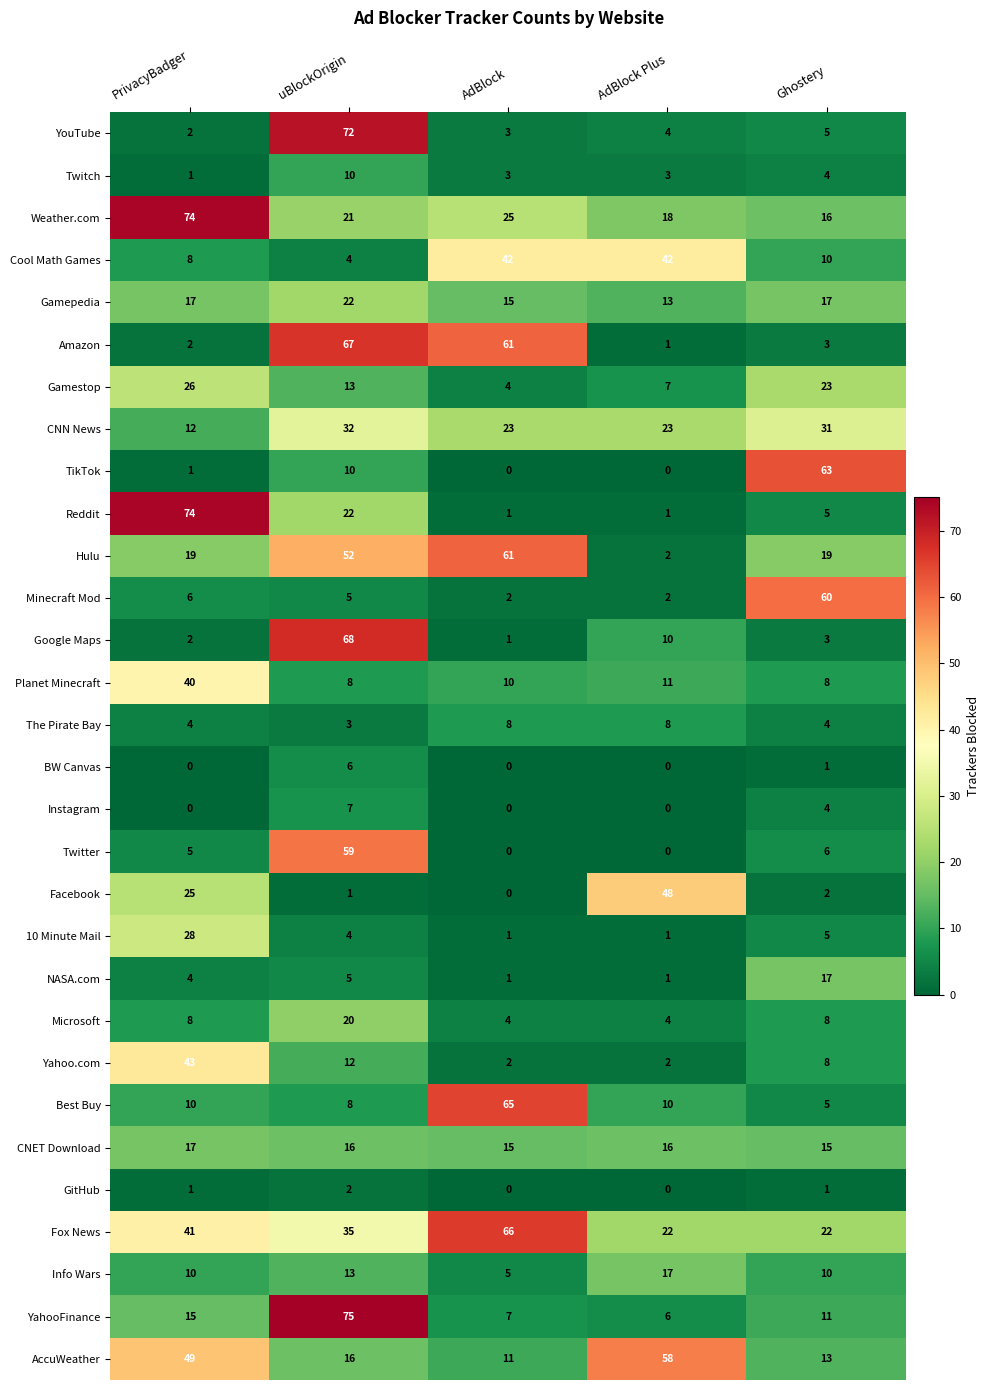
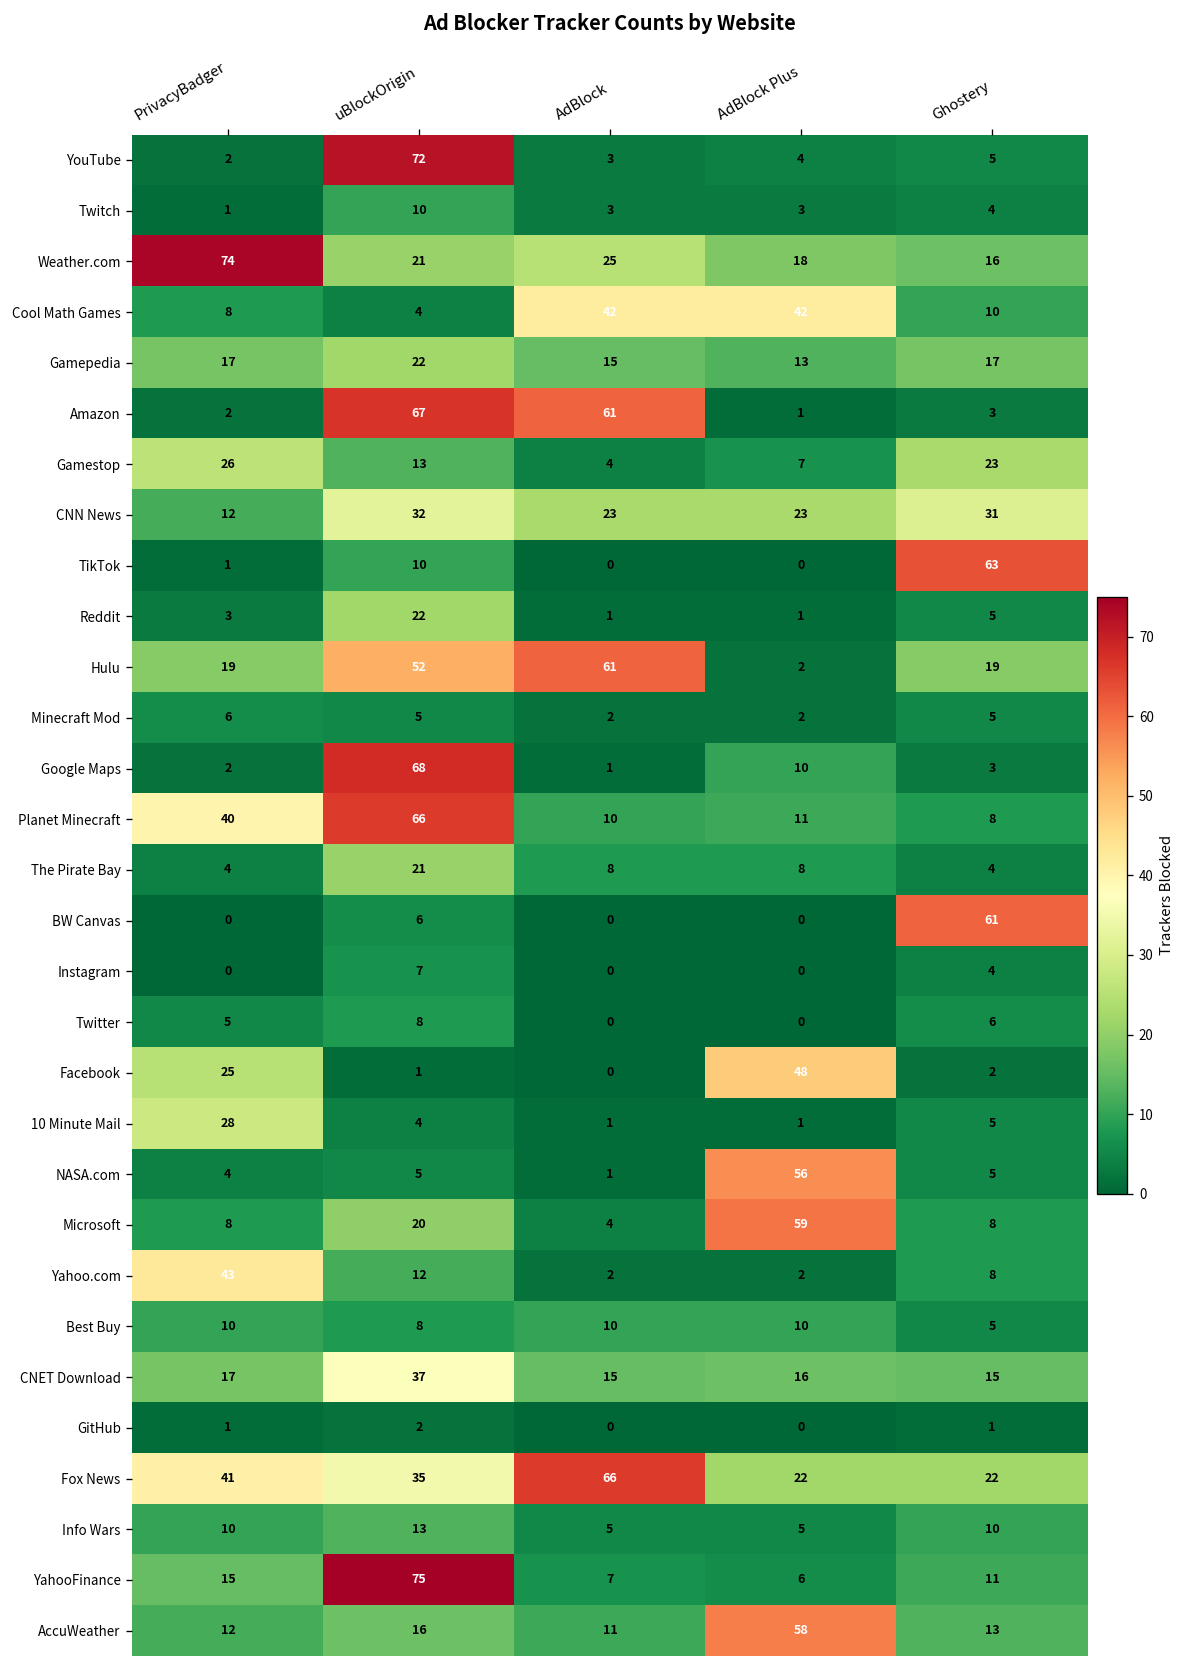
Reddit, PrivacyBadger: 74 -> 3
Minecraft Mod, Ghostery: 60 -> 5
Planet Minecraft, uBlockOrigin: 8 -> 66
The Pirate Bay, uBlockOrigin: 3 -> 21
BW Canvas, Ghostery: 1 -> 61
Twitter, uBlockOrigin: 59 -> 8
NASA.com, AdBlock Plus: 1 -> 56
NASA.com, Ghostery: 17 -> 5
Microsoft, AdBlock Plus: 4 -> 59
Best Buy, AdBlock: 65 -> 10
CNET Download, uBlockOrigin: 16 -> 37
Info Wars, AdBlock Plus: 17 -> 5
AccuWeather, PrivacyBadger: 49 -> 12
